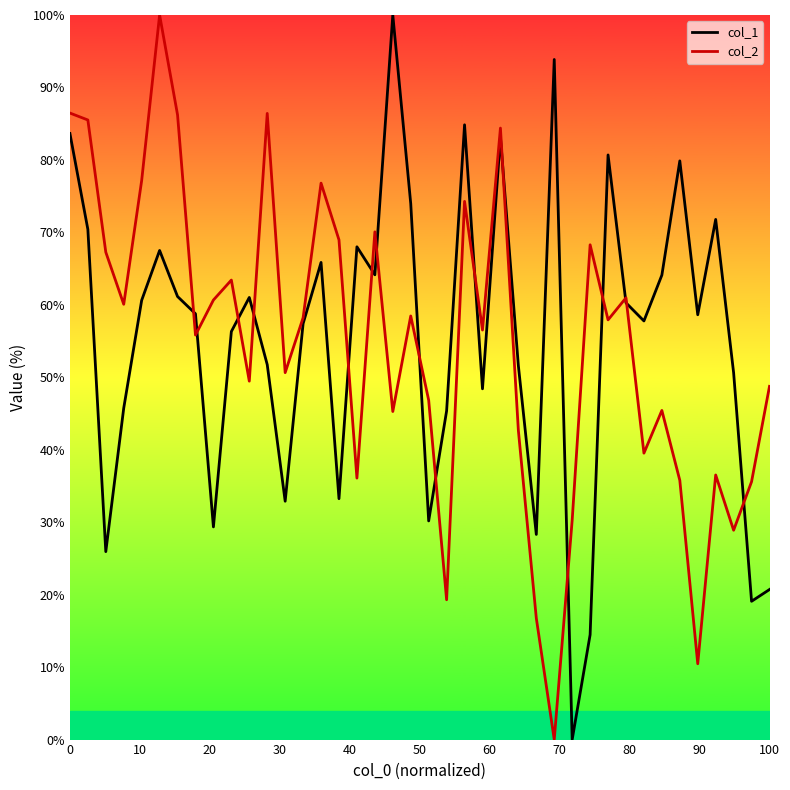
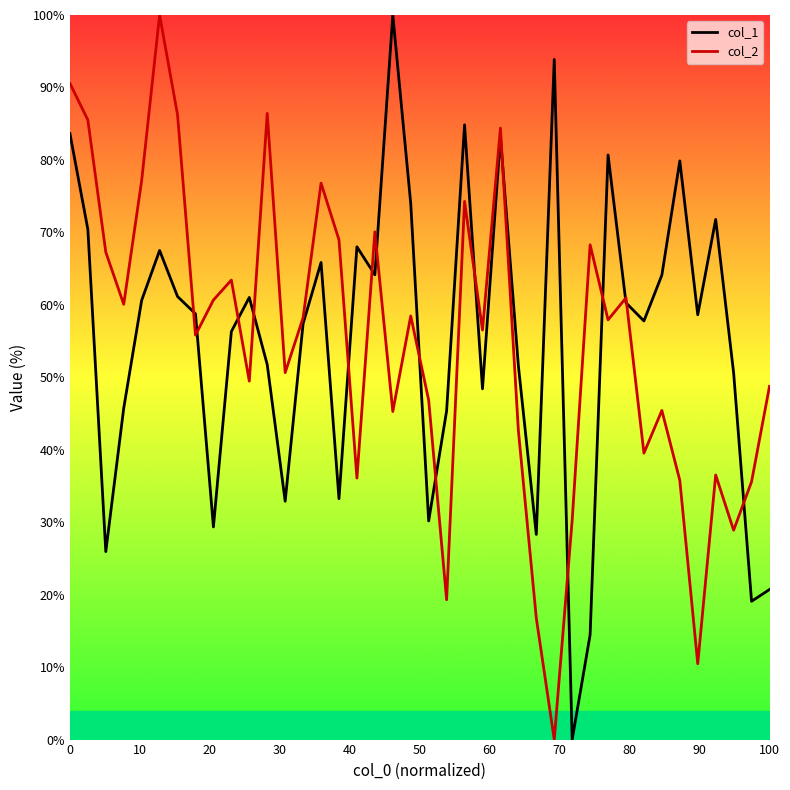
col_2, 0: 86% -> 91%
